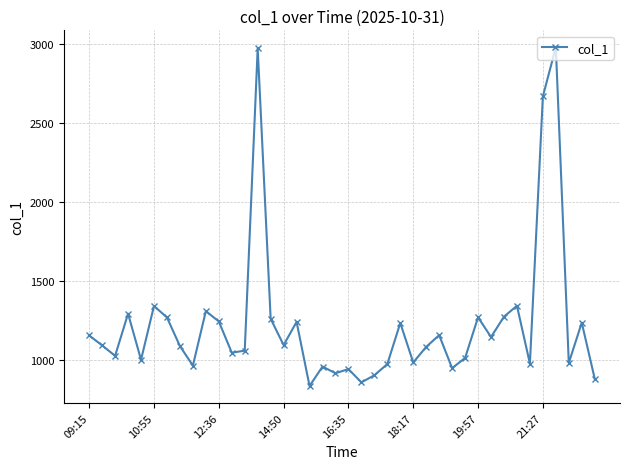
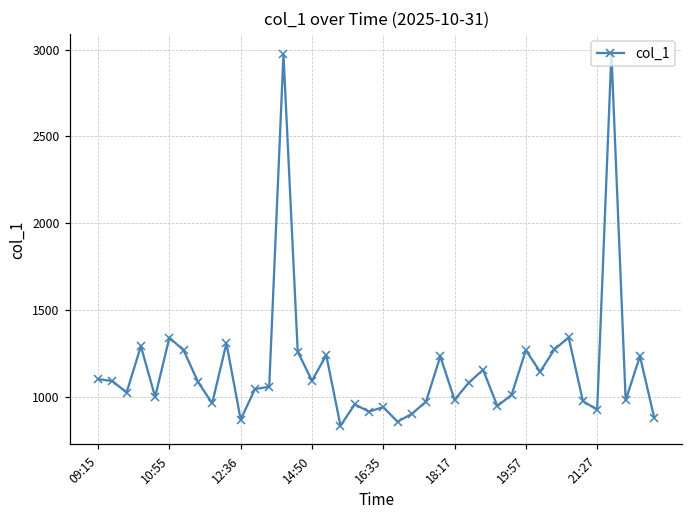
09:15: 1160 -> 1100
12:36: 1240 -> 870
21:27: 2670 -> 930
